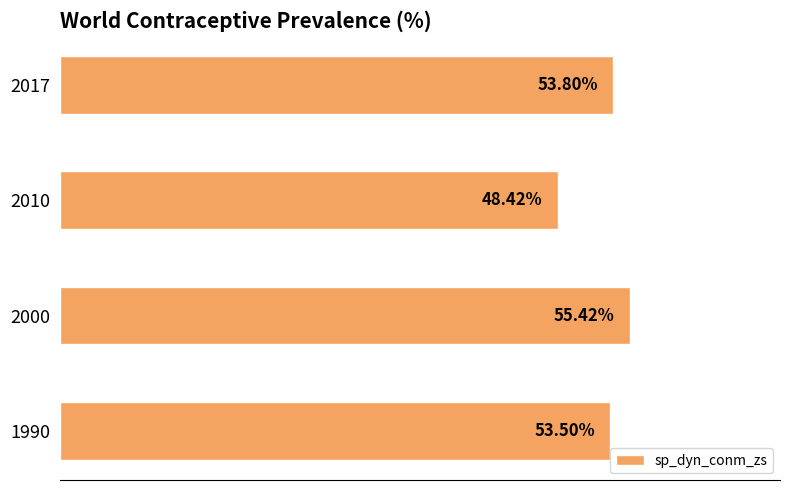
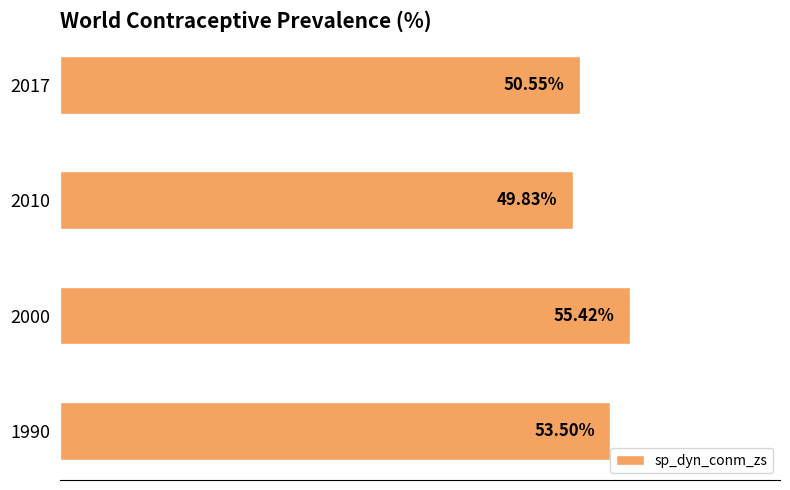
2017: 53.80% -> 50.55%
2010: 48.42% -> 49.83%
